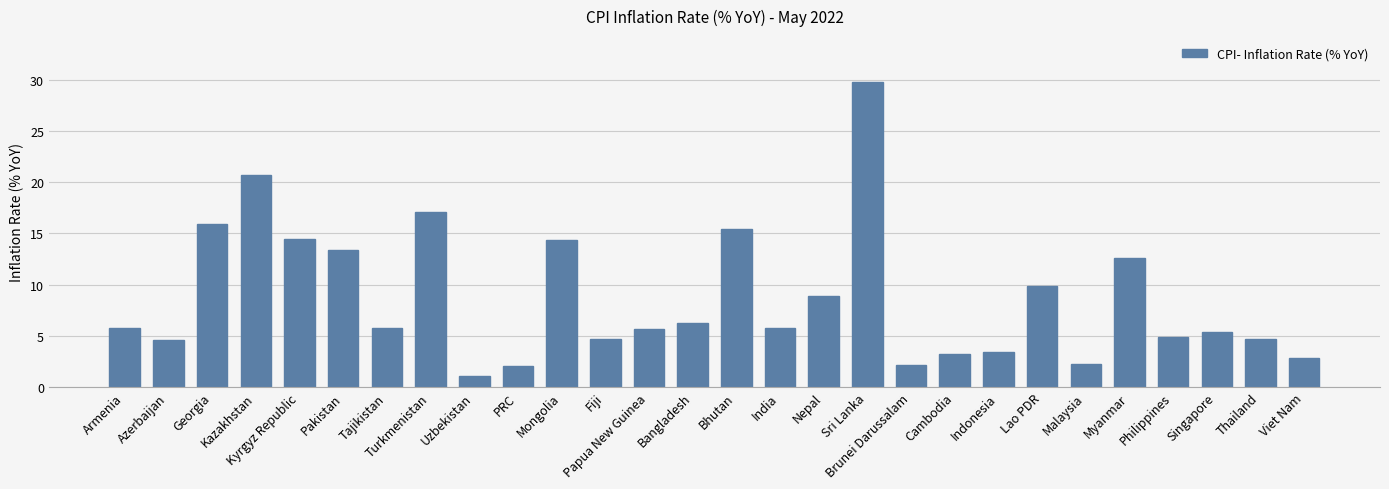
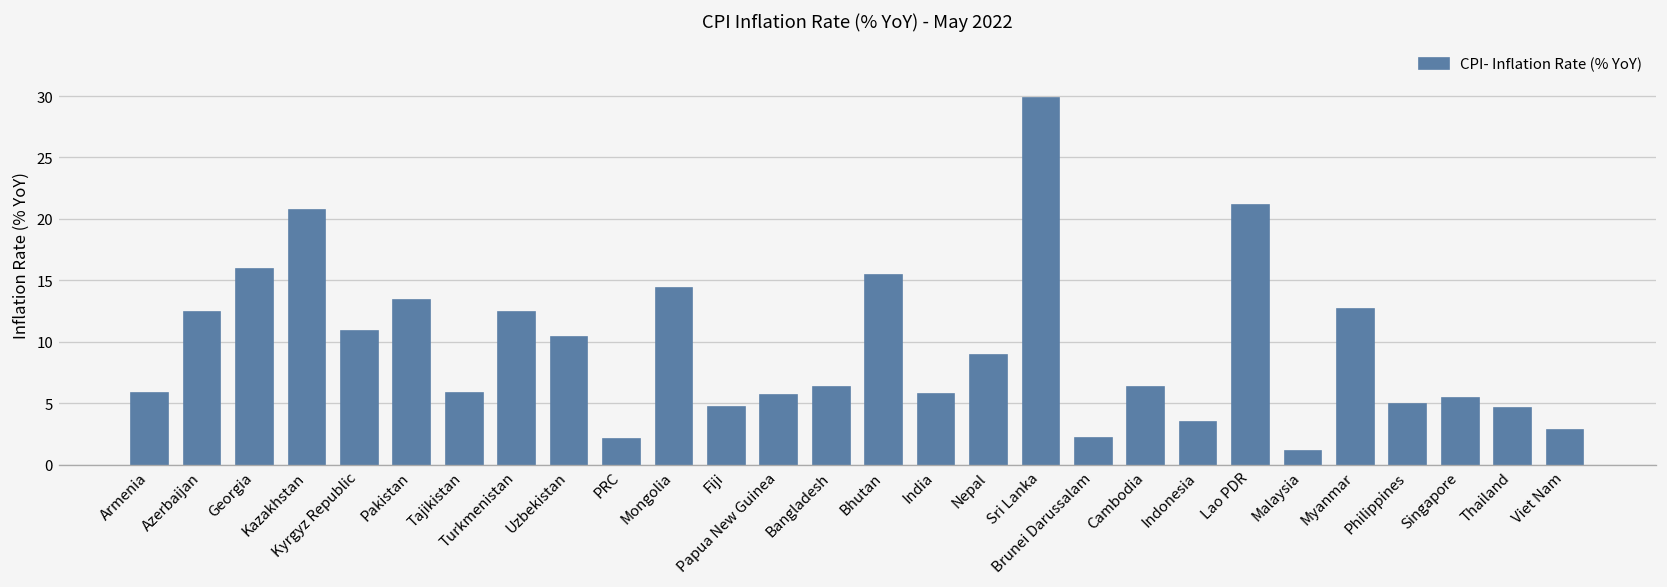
Azerbaijan: 4.6 -> 12.4
Kyrgyz Republic: 14.5 -> 10.9
Turkmenistan: 17.1 -> 12.5
Uzbekistan: 1.1 -> 10.4
Cambodia: 3.2 -> 6.3
Lao PDR: 9.9 -> 21.1
Malaysia: 2.3 -> 1.1
